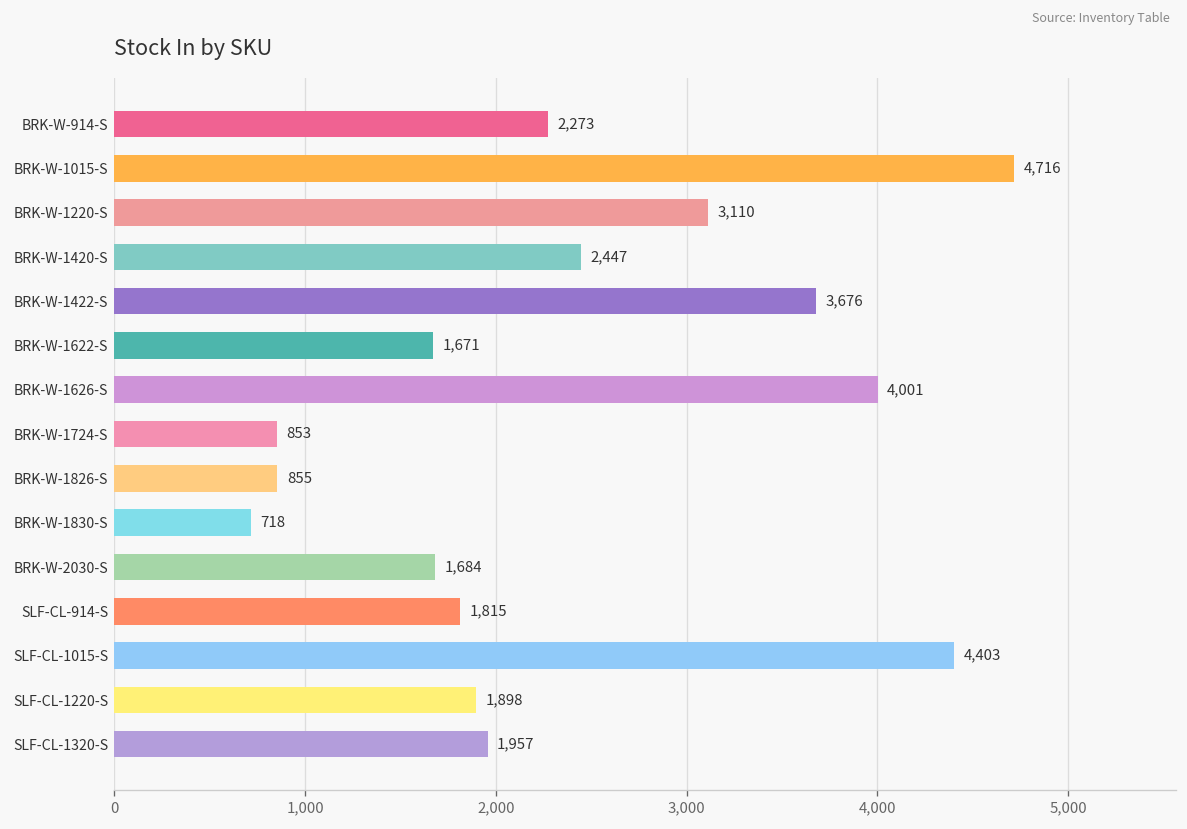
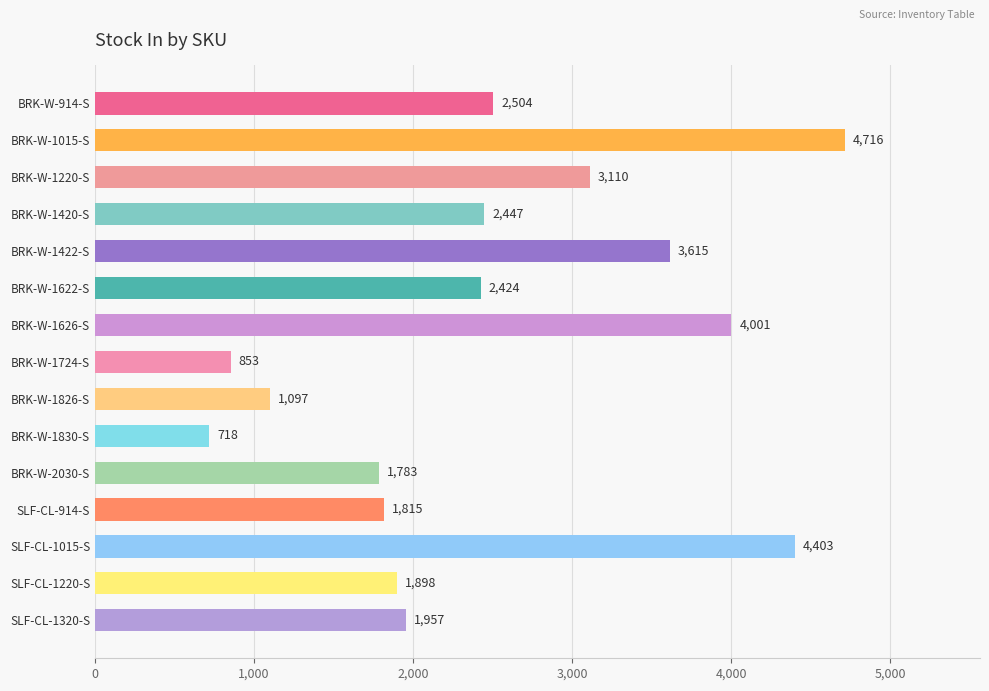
BRK-W-914-S: 2,273 -> 2,504
BRK-W-1422-S: 3,676 -> 3,615
BRK-W-1622-S: 1,671 -> 2,424
BRK-W-1826-S: 855 -> 1,097
BRK-W-2030-S: 1,684 -> 1,783
